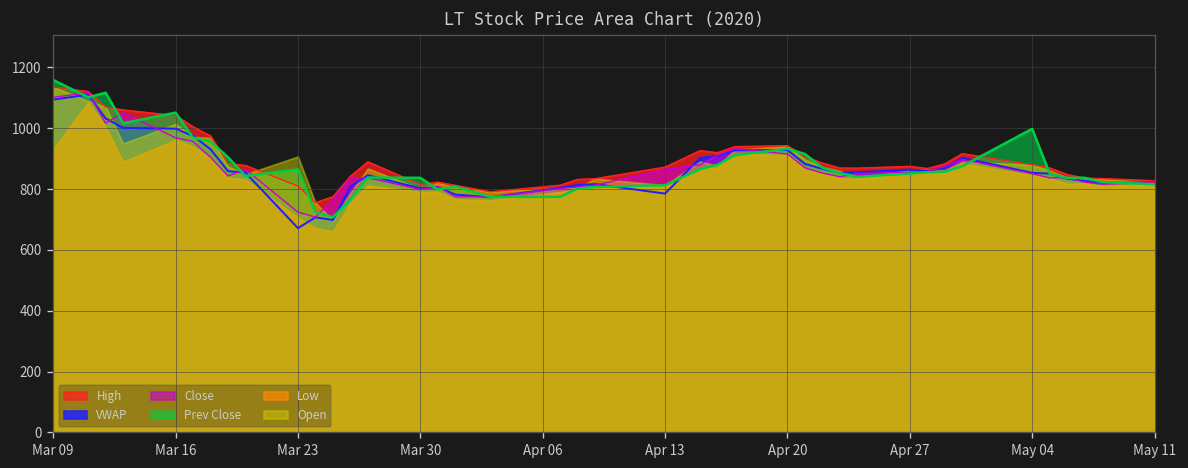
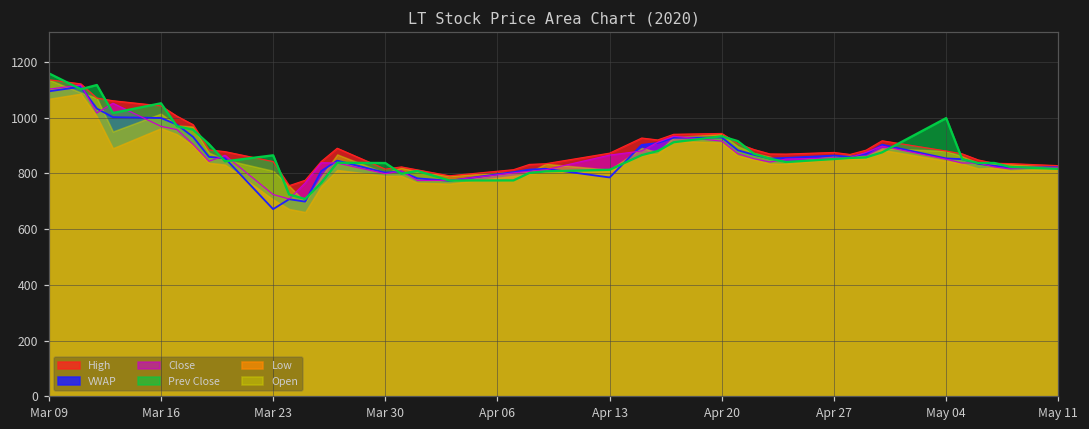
Low, Mar 09: 930 -> 1070
High, Mar 23: 810 -> 840
Open, Mar 23: 910 -> 810
